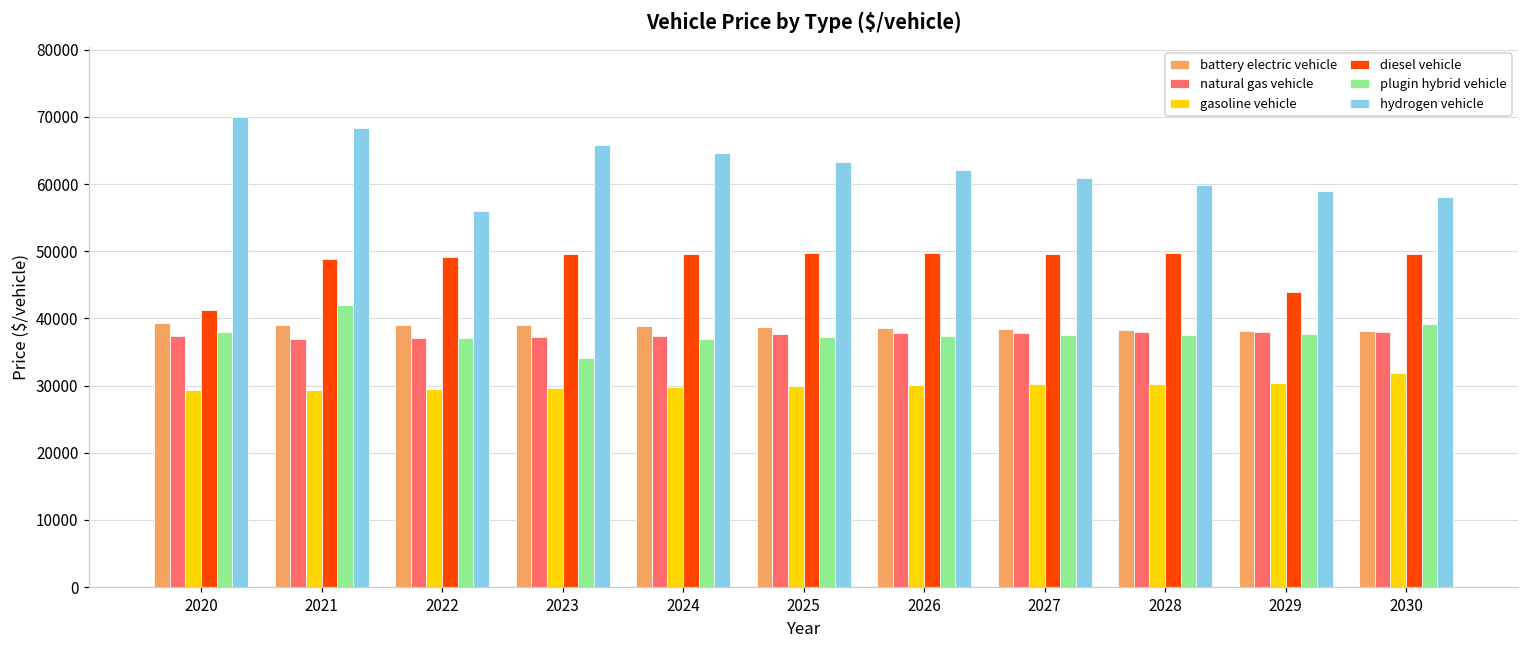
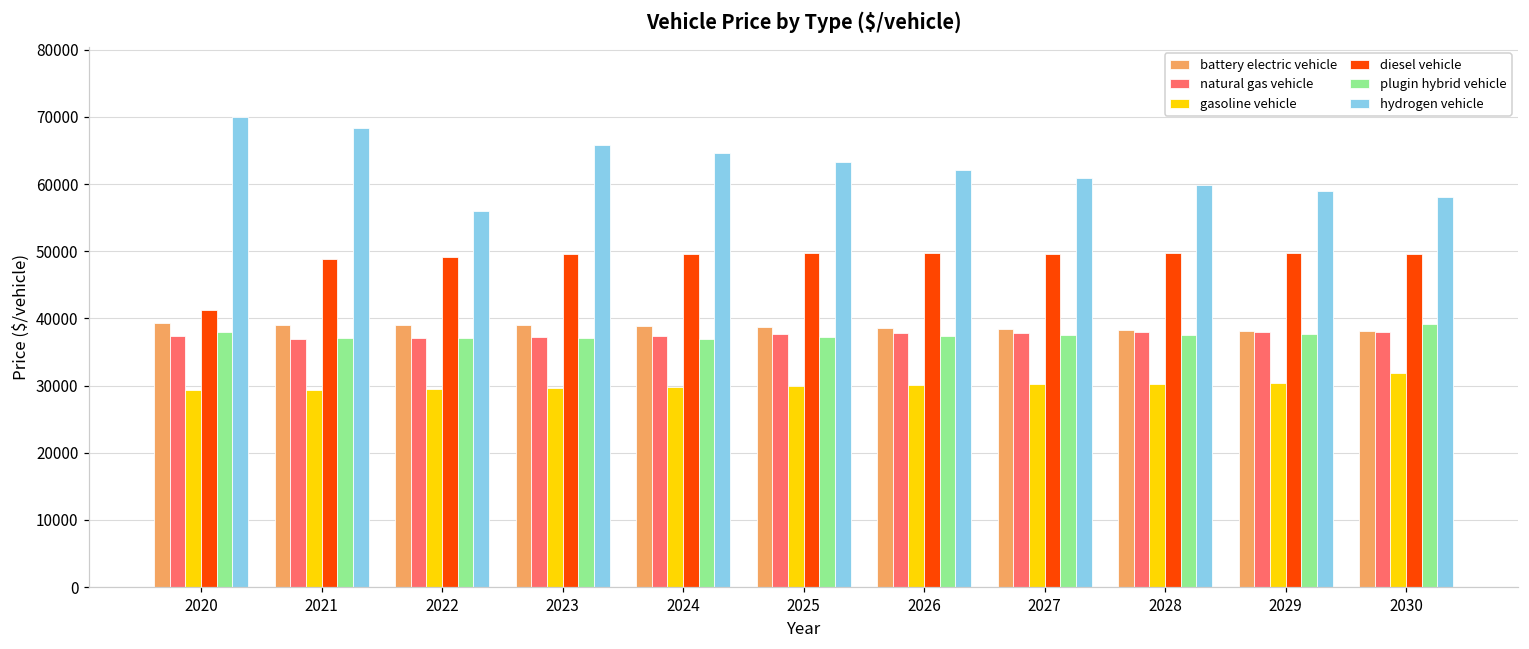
plugin hybrid vehicle, 2021: 42000 -> 37000
plugin hybrid vehicle, 2023: 34000 -> 37000
diesel vehicle, 2029: 44000 -> 50000
